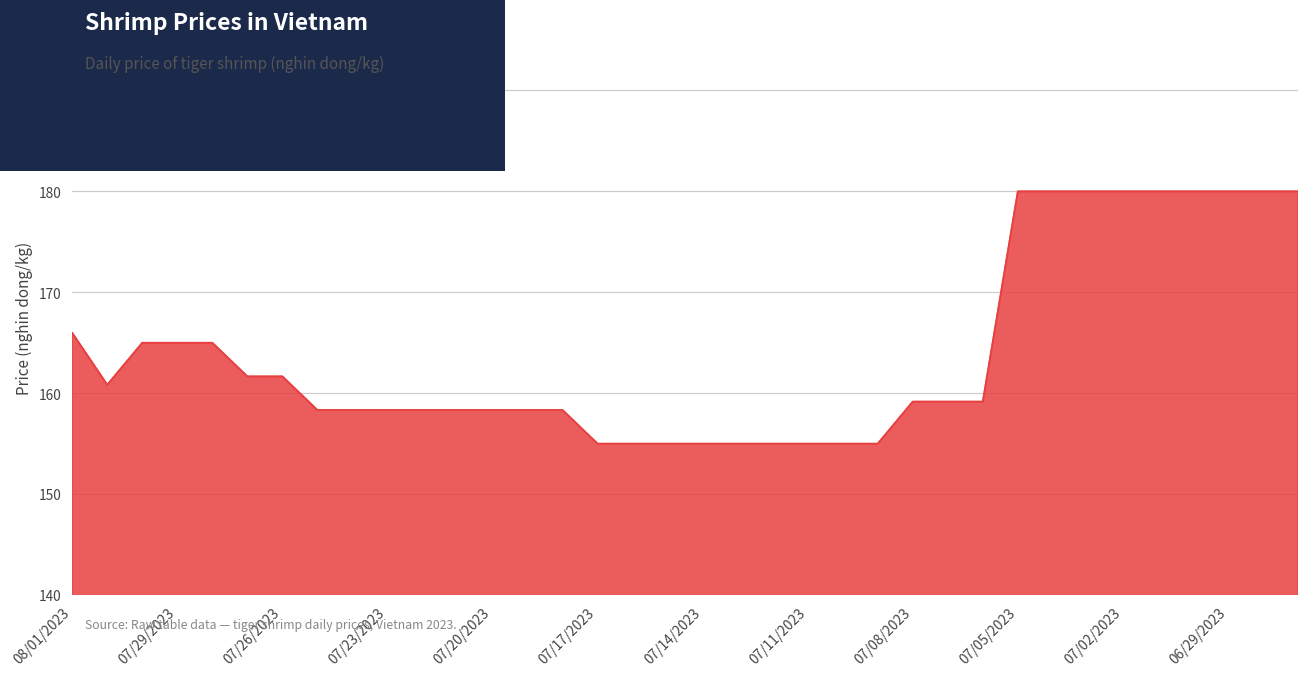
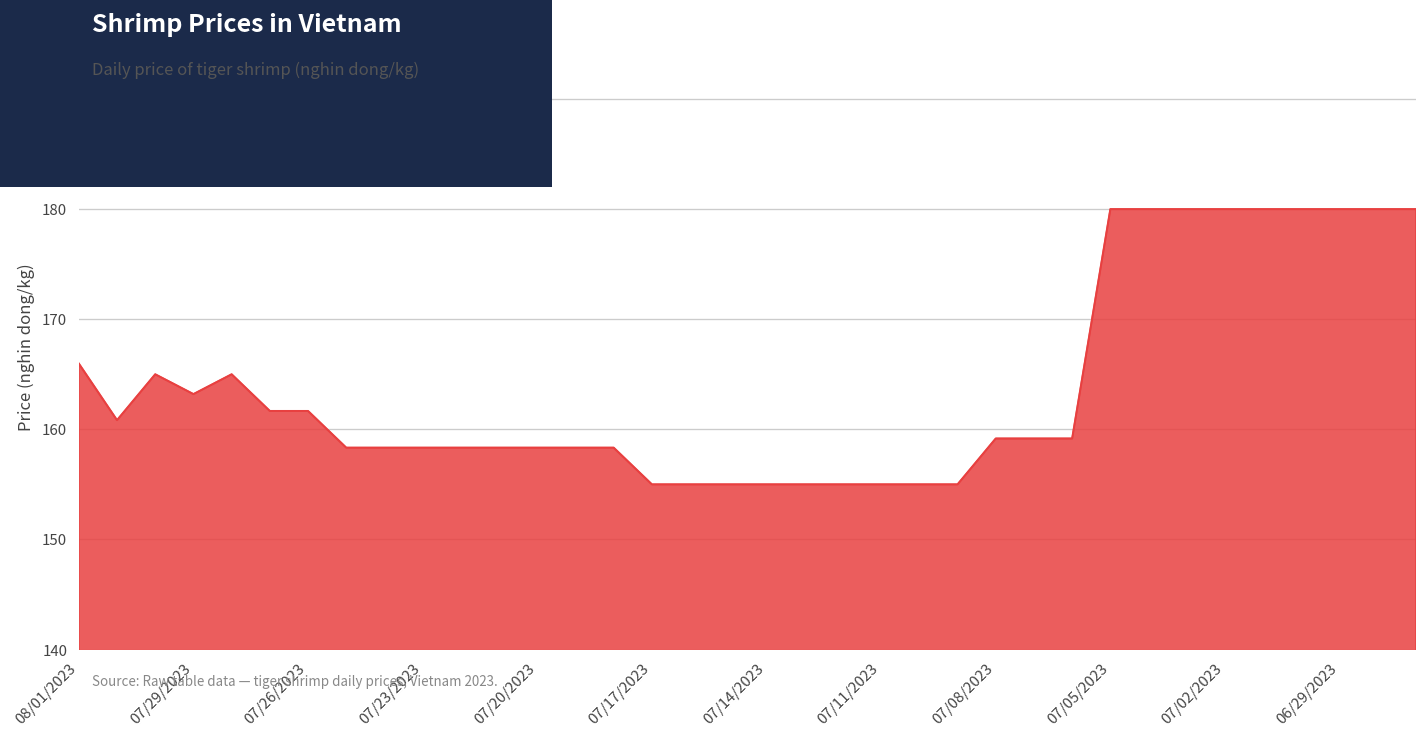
07/29/2023: 165 -> 163
